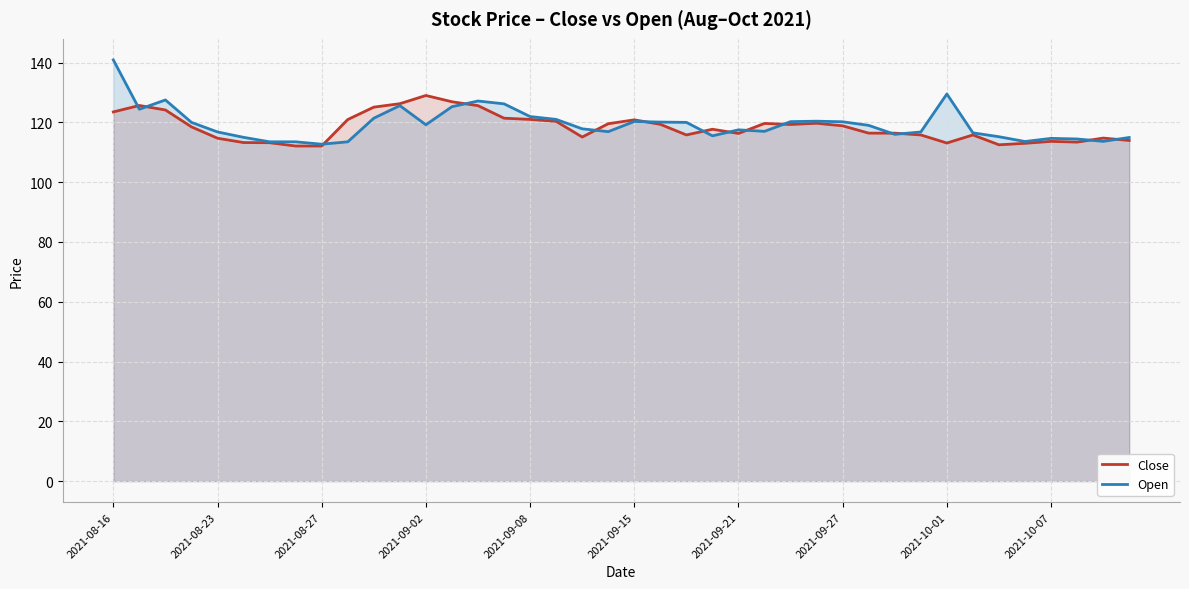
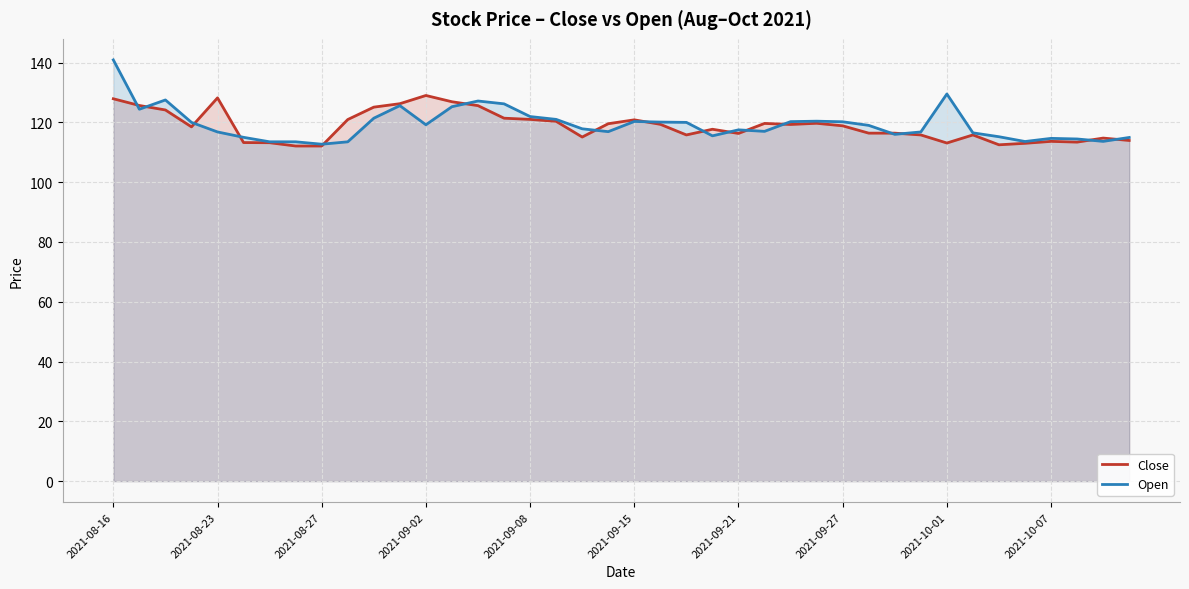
Close, 2021-08-16: 124 -> 128
Close, 2021-08-23: 115 -> 128
